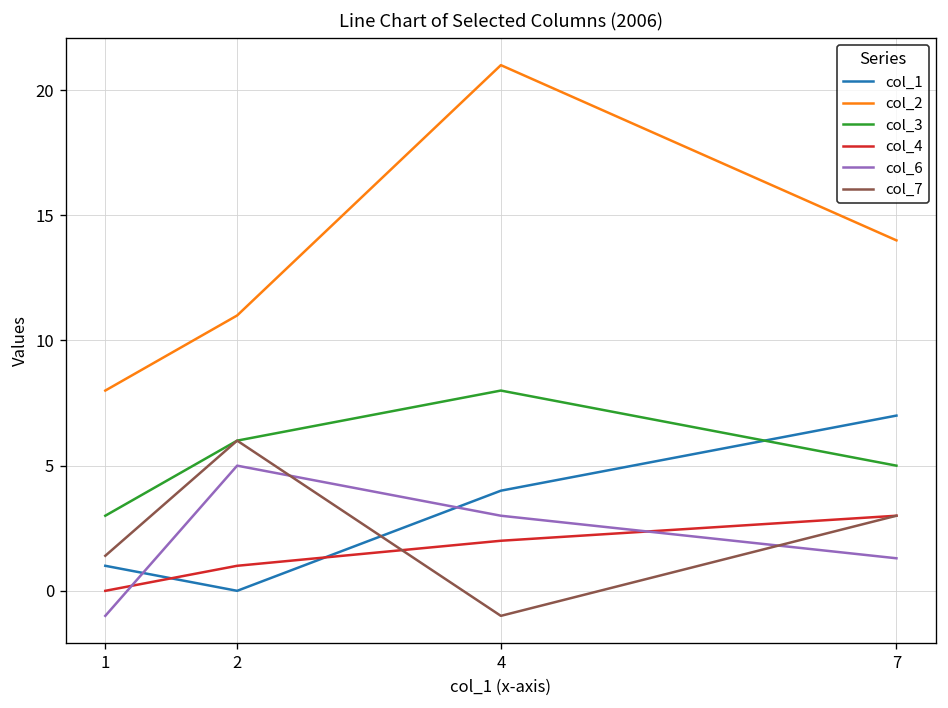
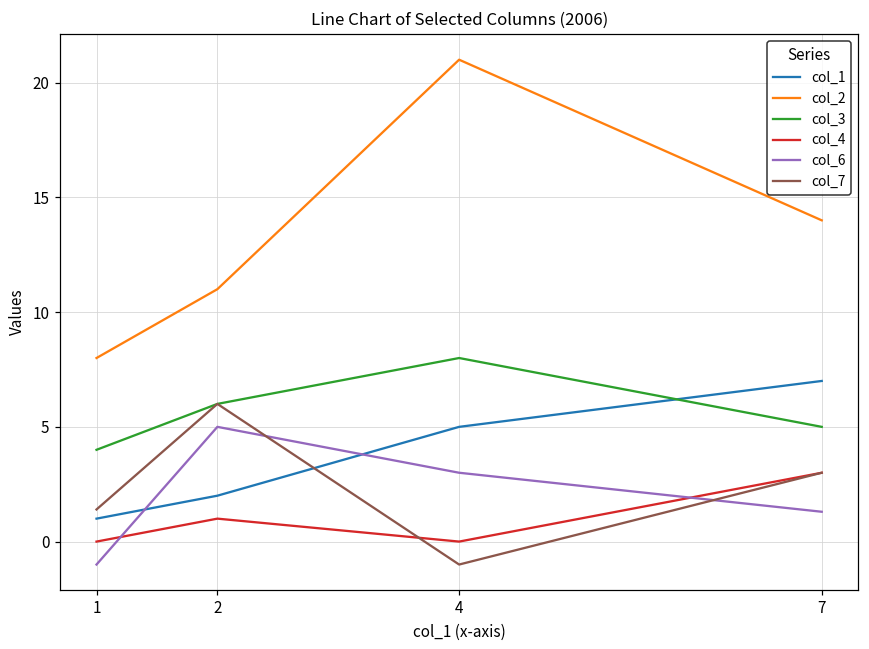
col_3, 1: 3 -> 4
col_1, 2: 0 -> 2
col_1, 4: 4 -> 5
col_4, 4: 2 -> 0
